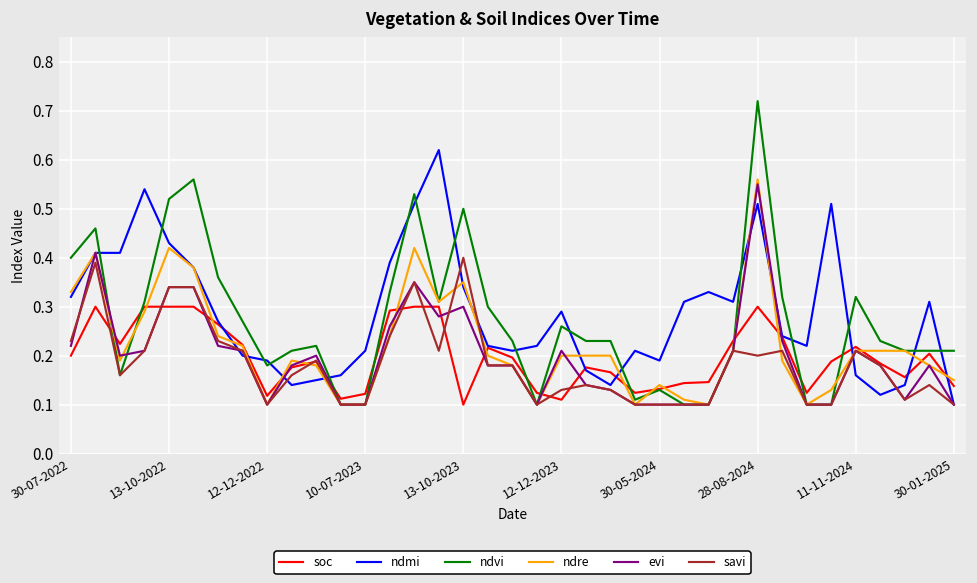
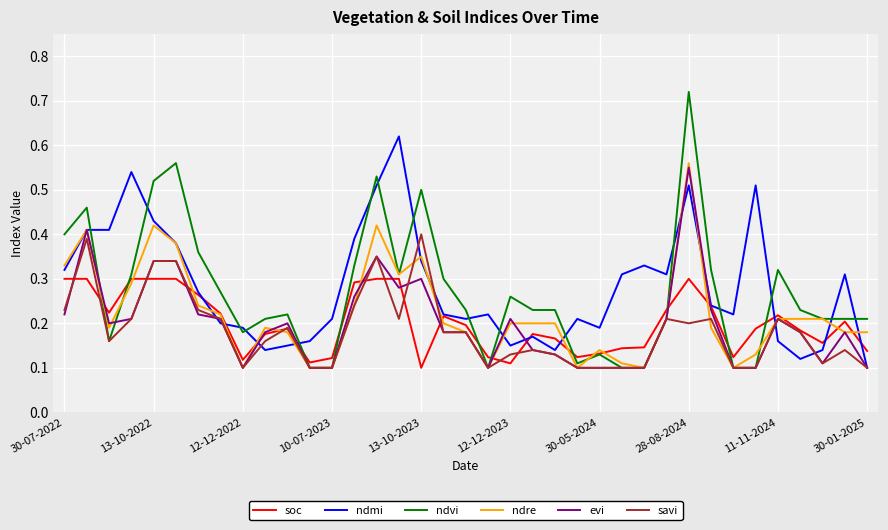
soc, 30-07-2022: 0.2 -> 0.3
ndmi, 12-12-2023: 0.29 -> 0.15
ndre, 30-01-2025: 0.15 -> 0.18
